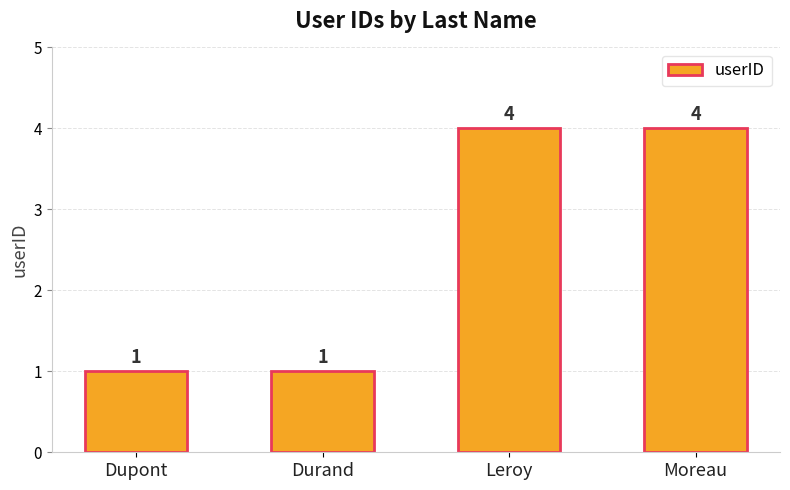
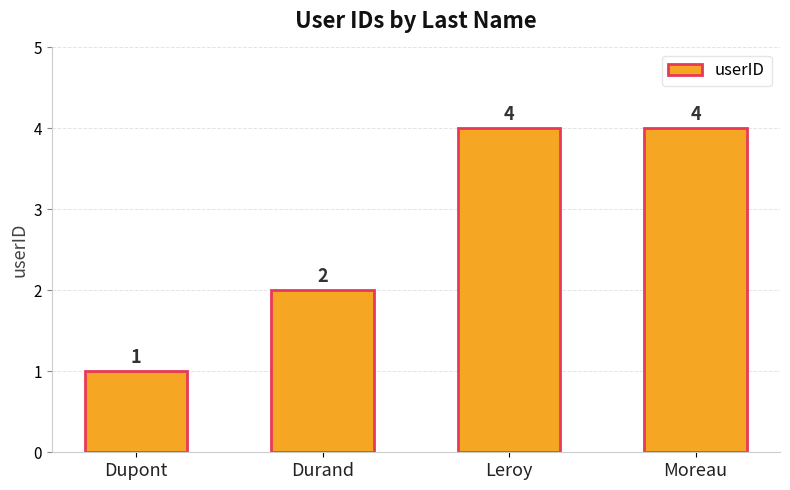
Durand: 1 -> 2
